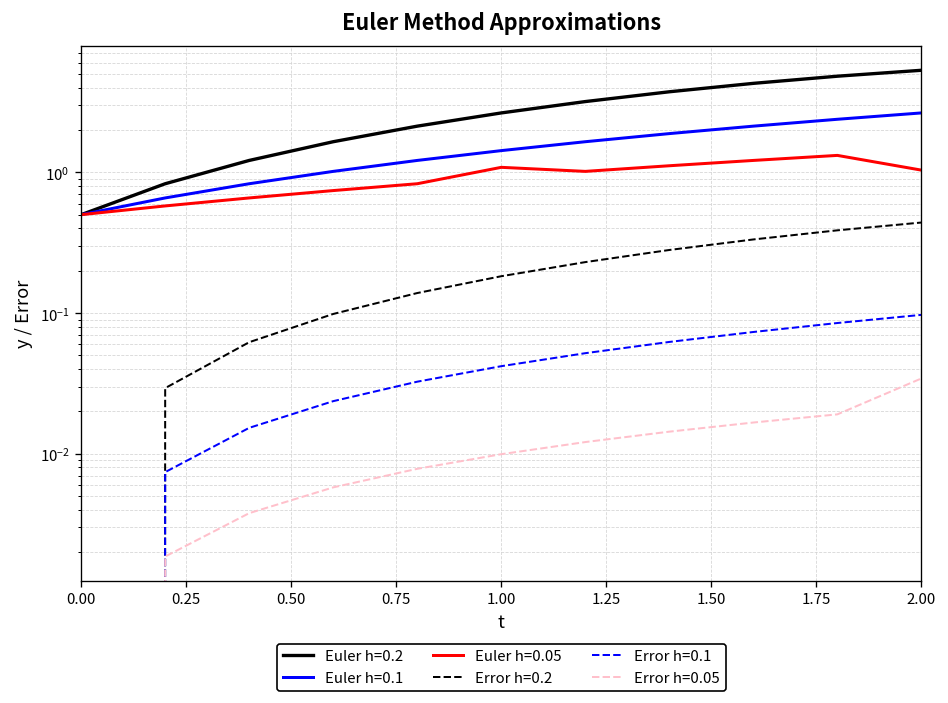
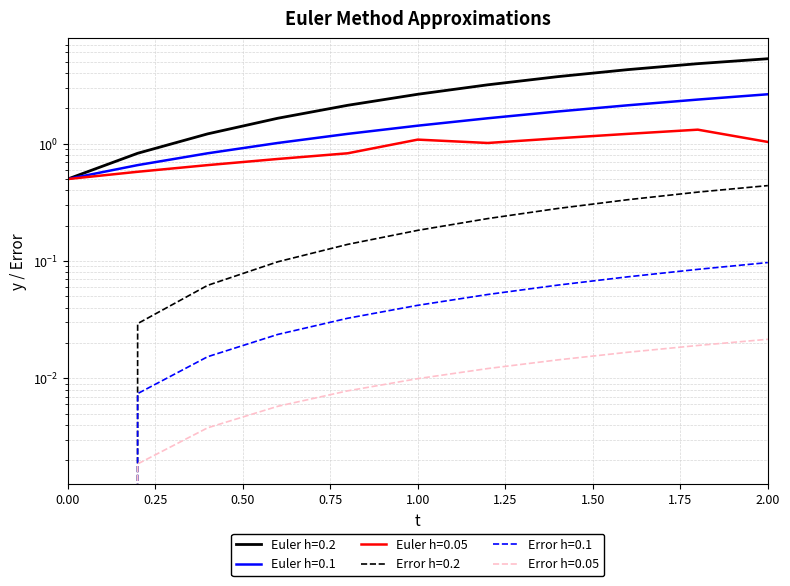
Error h=0.05, 2.00: 0.034 -> 0.022
